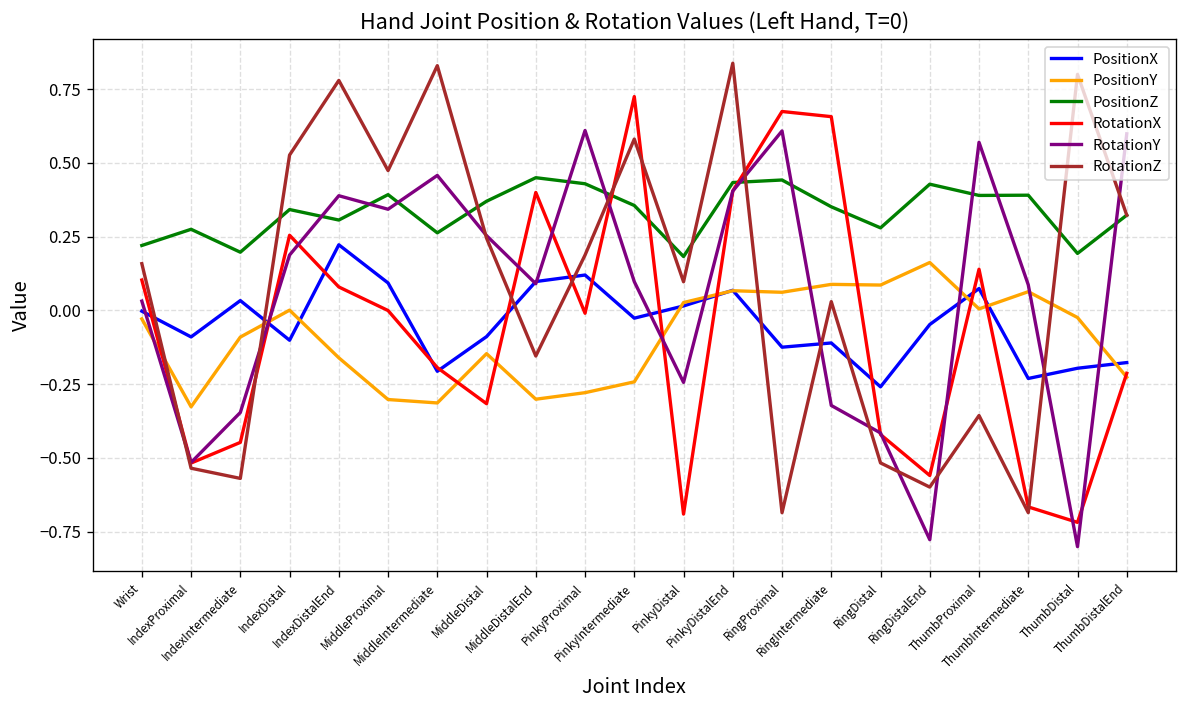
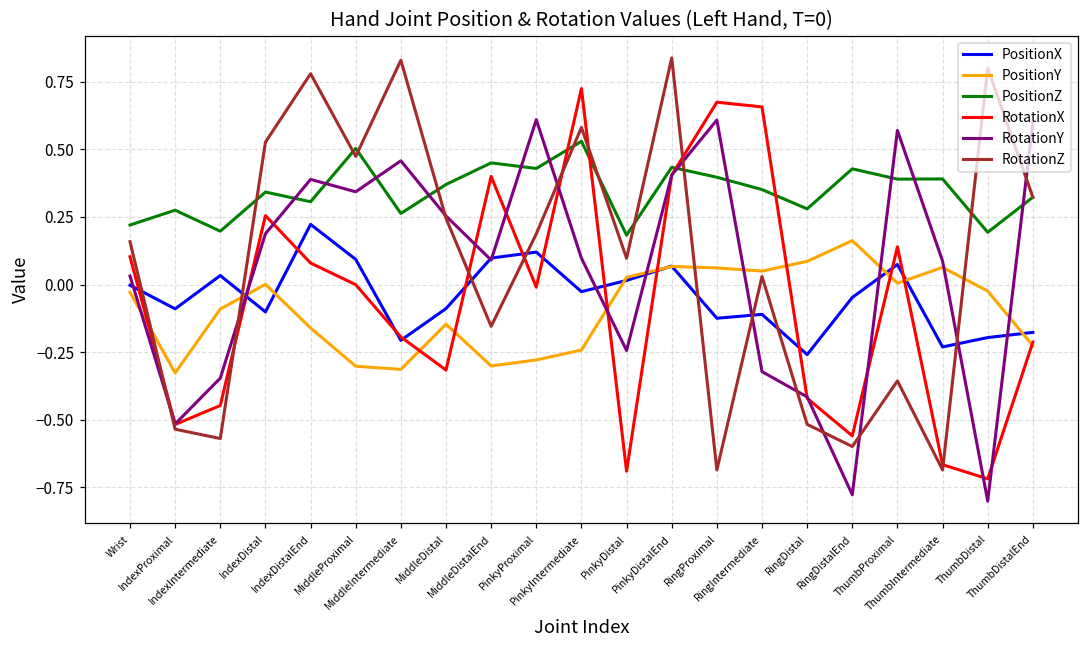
PositionZ, MiddleProximal: 0.39 -> 0.50
PositionZ, PinkyIntermediate: 0.36 -> 0.53
PositionZ, RingProximal: 0.44 -> 0.40
PositionY, RingIntermediate: 0.09 -> 0.05
